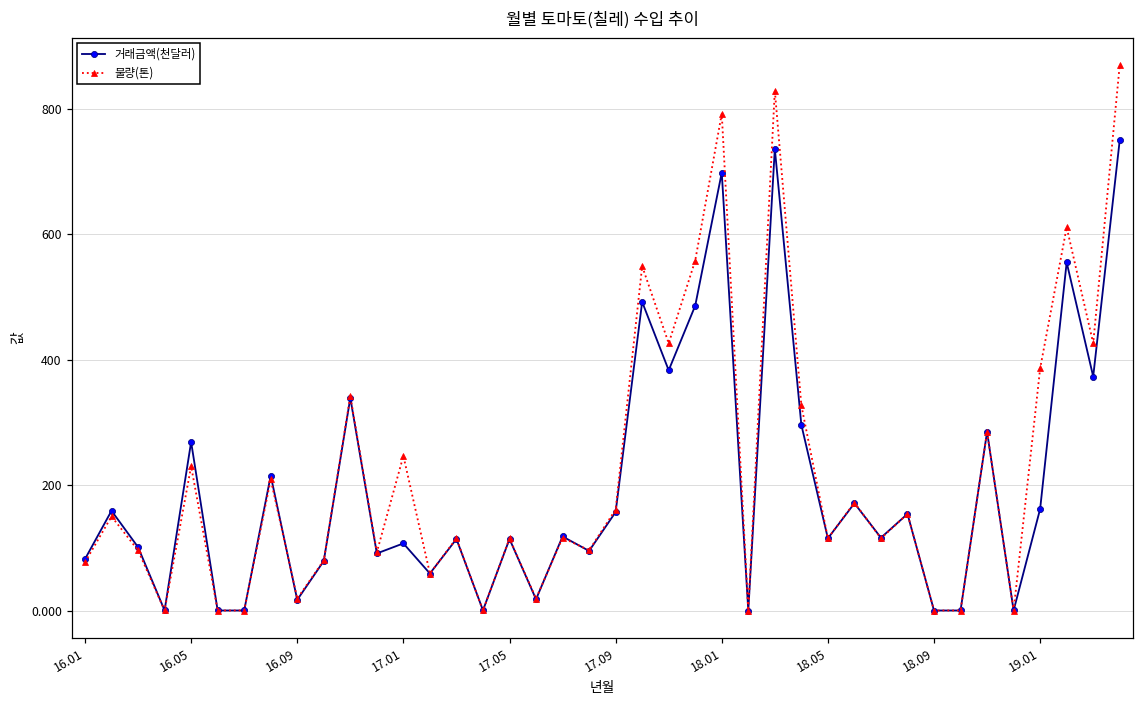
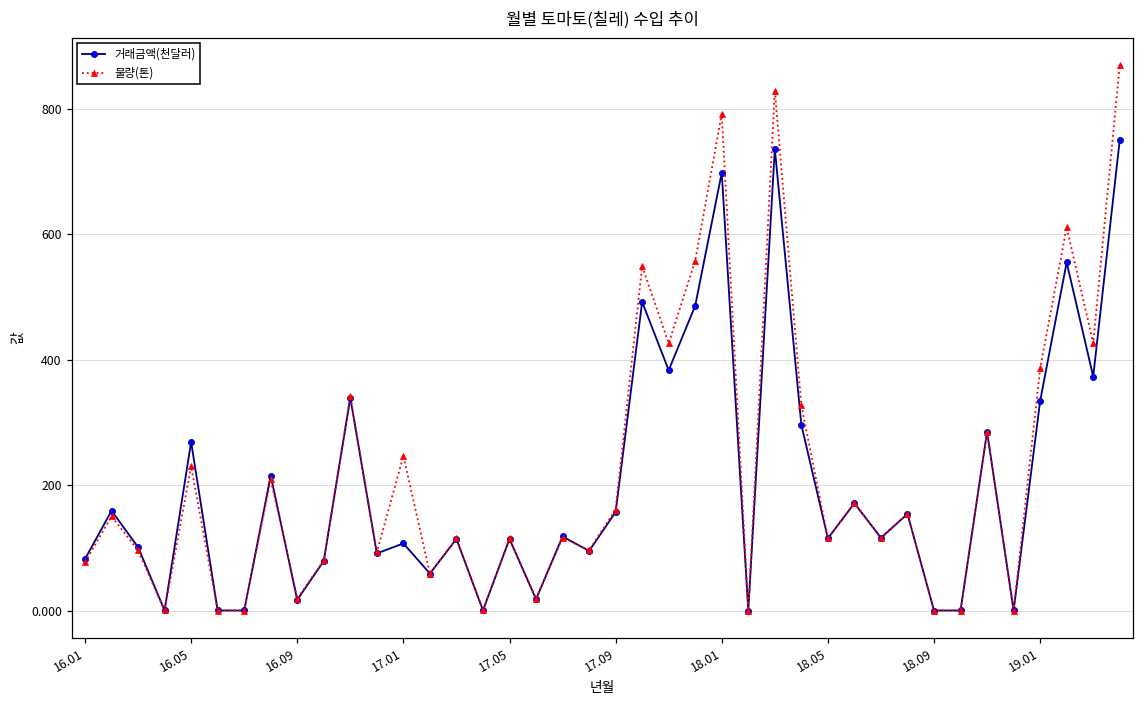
거래금액(천달러), 19.01: 160 -> 330
